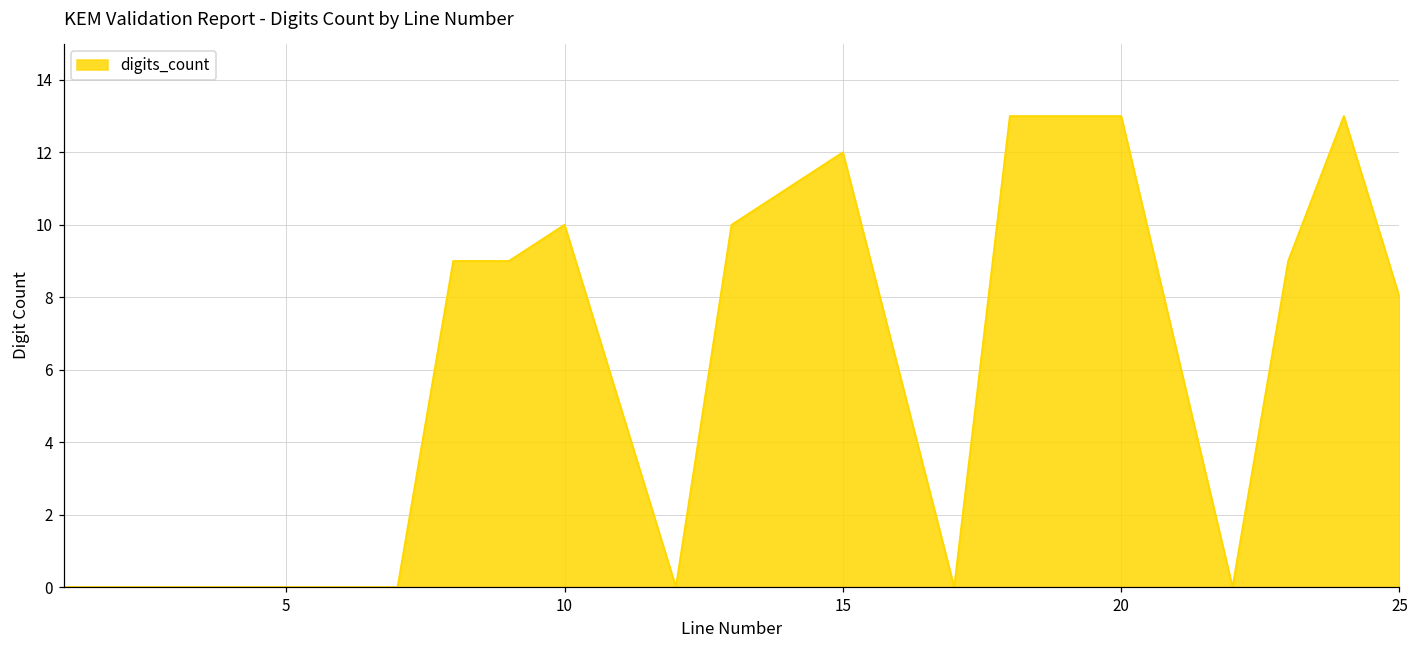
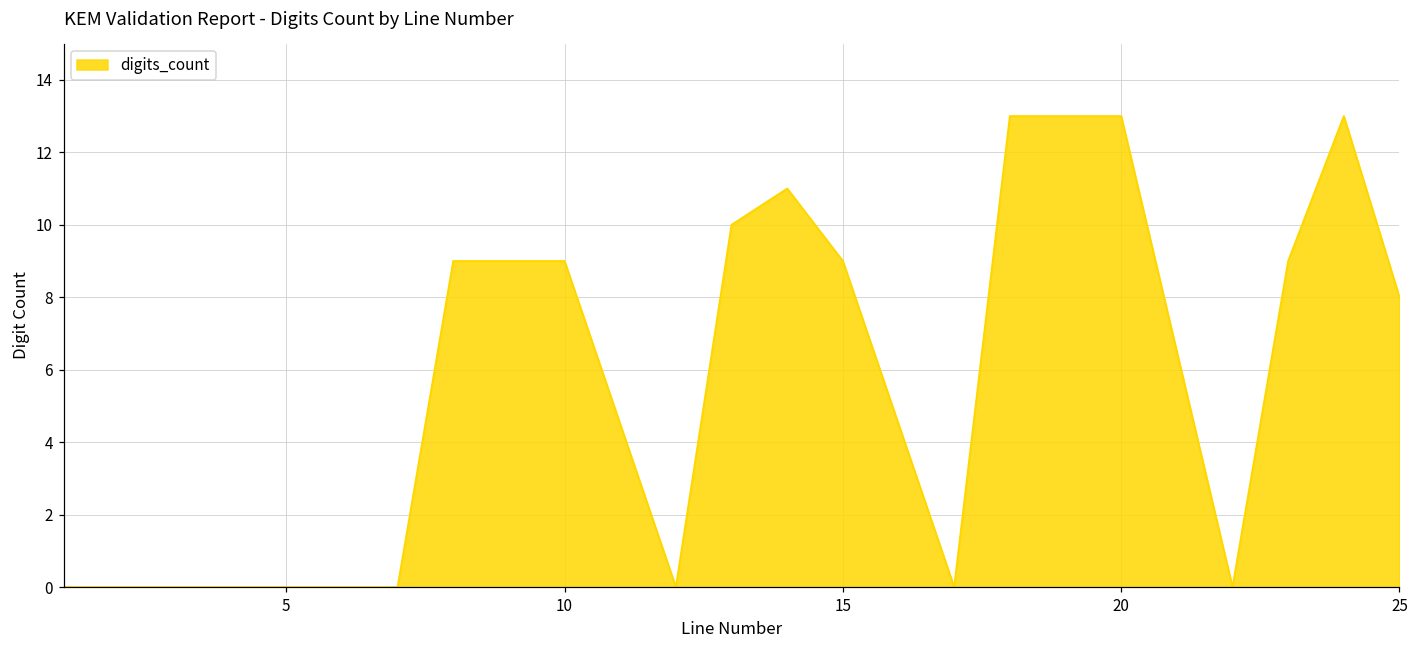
10: 10 -> 9
15: 12 -> 9
